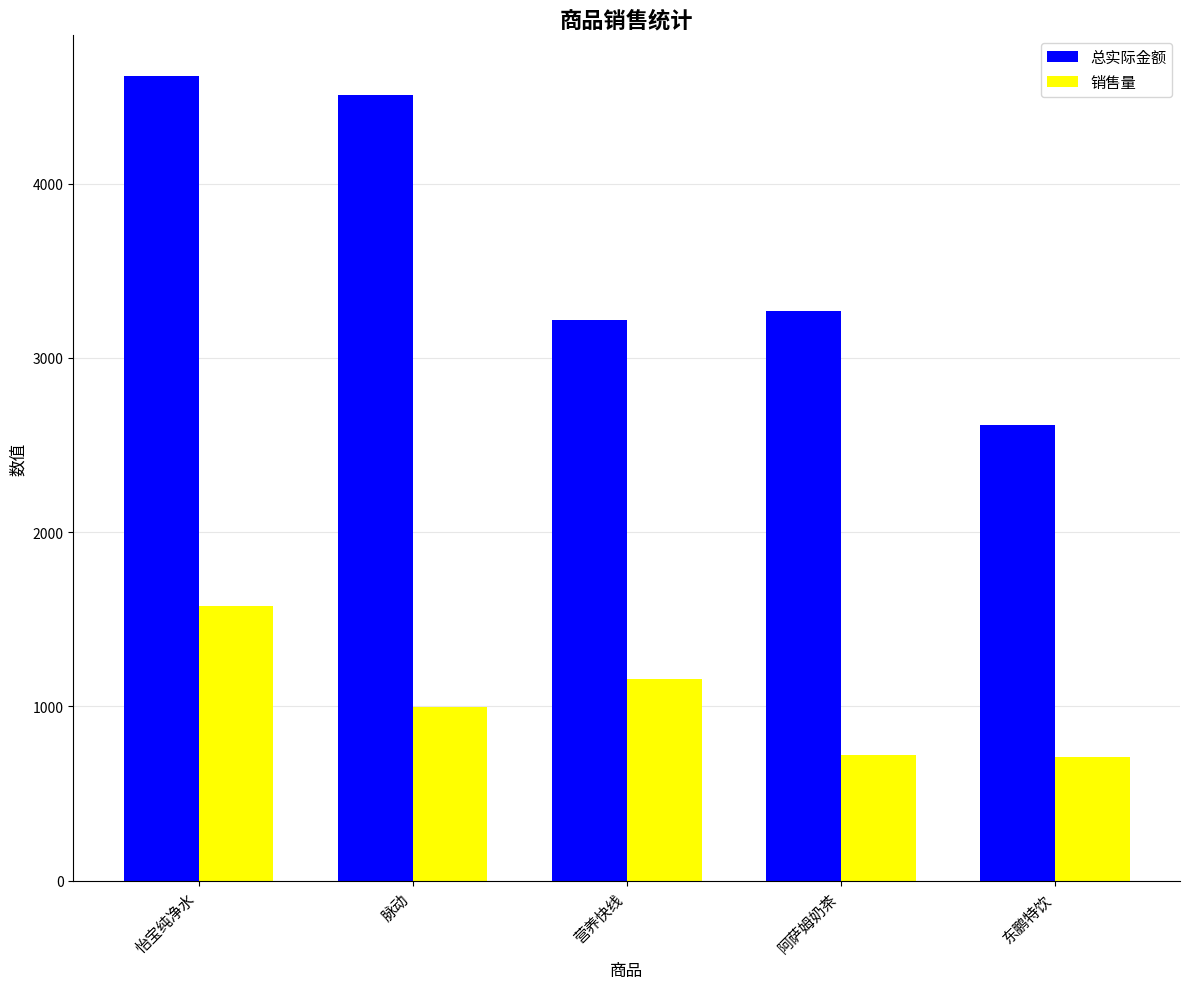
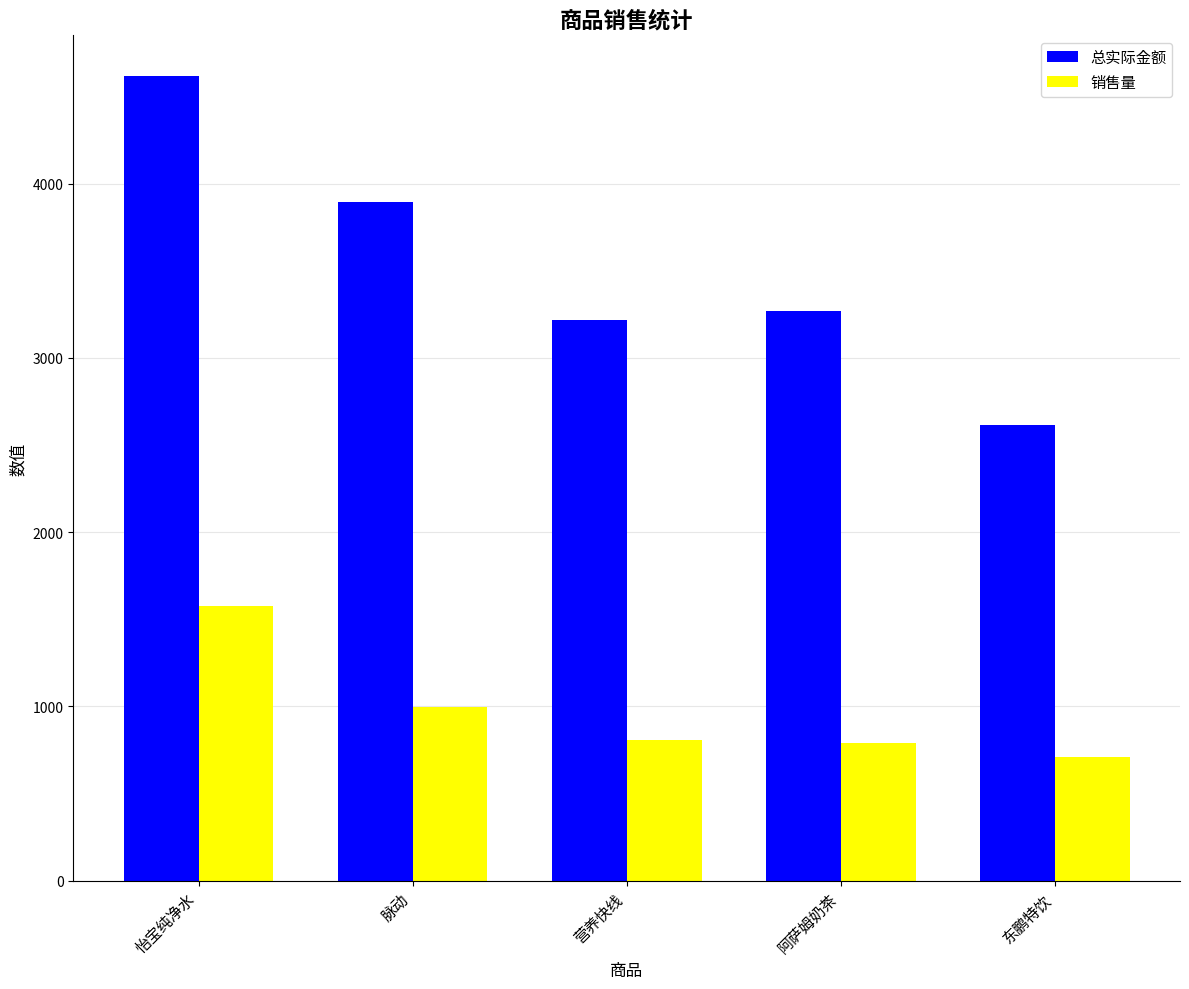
总实际金额, 脉动: 4510 -> 3900
销售量, 营养快线: 1160 -> 810
销售量, 阿萨姆奶茶: 720 -> 790
